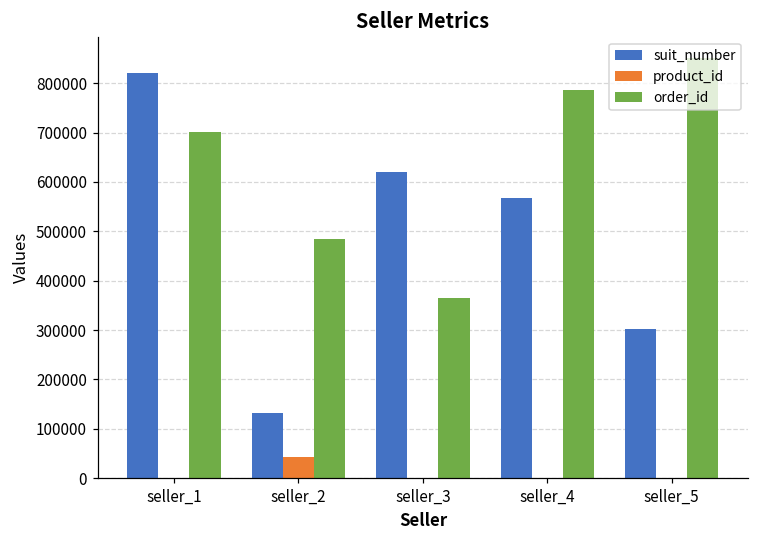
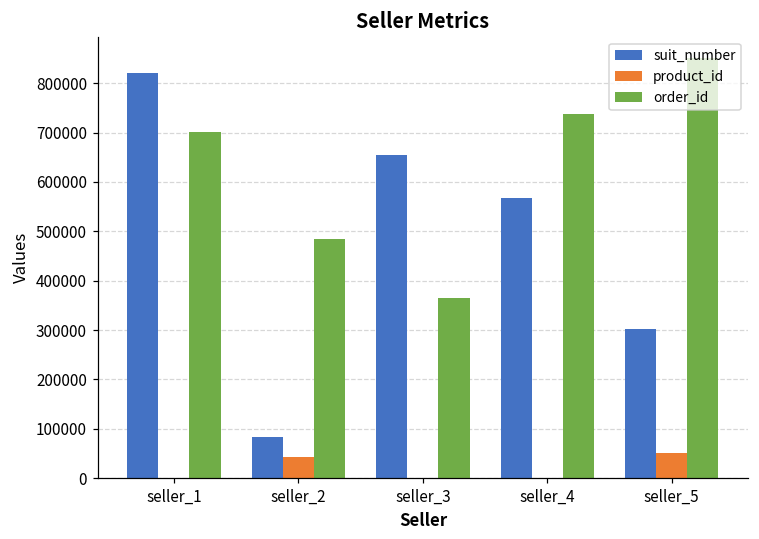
suit_number, seller_2: 130000 -> 80000
suit_number, seller_3: 620000 -> 650000
order_id, seller_4: 790000 -> 740000
product_id, seller_5: 0 -> 50000
